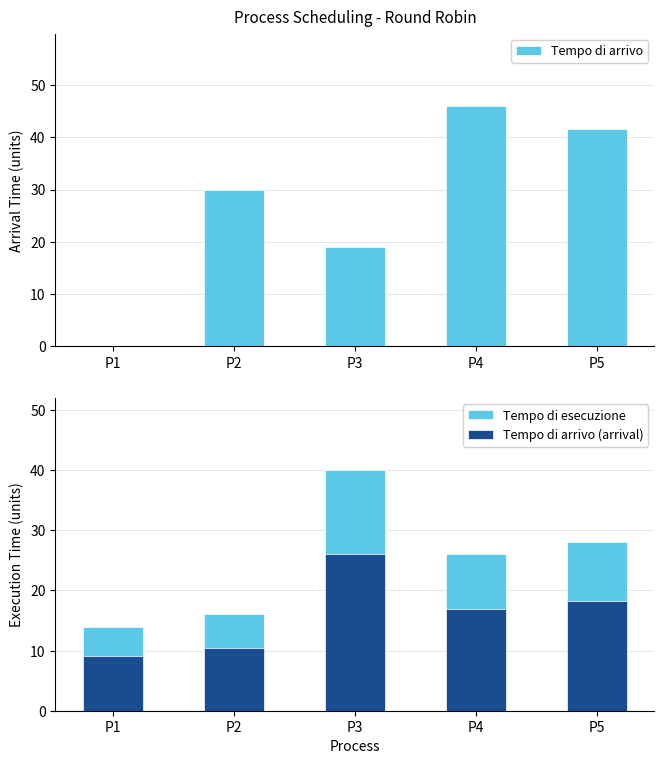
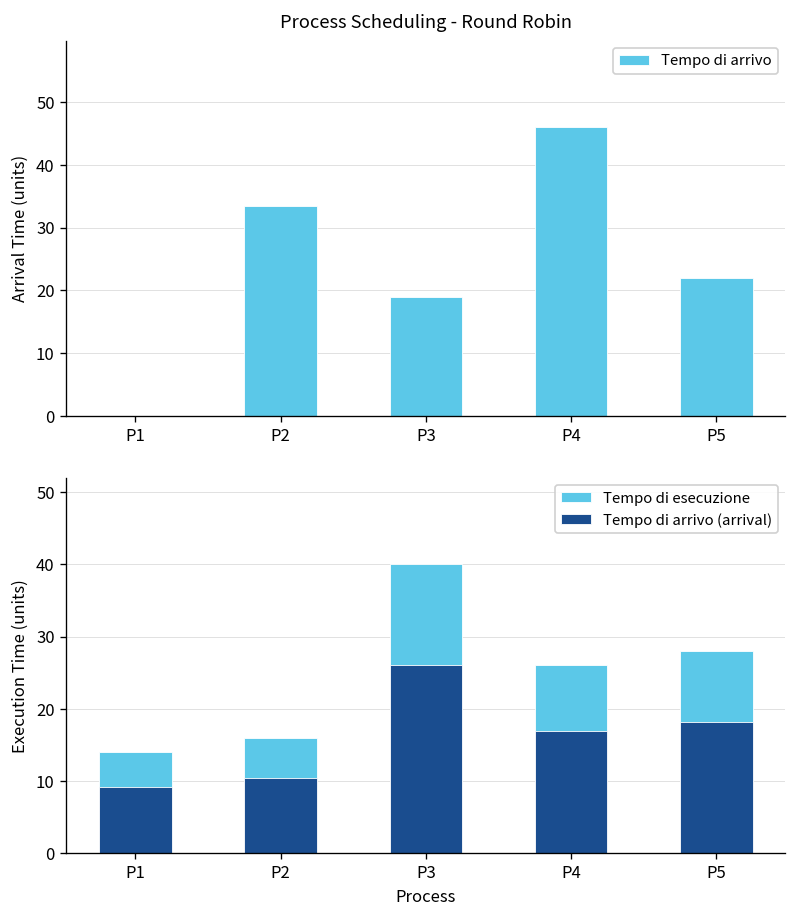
Process Scheduling - Round Robin, P2: 30 -> 33
Process Scheduling - Round Robin, P5: 42 -> 22
